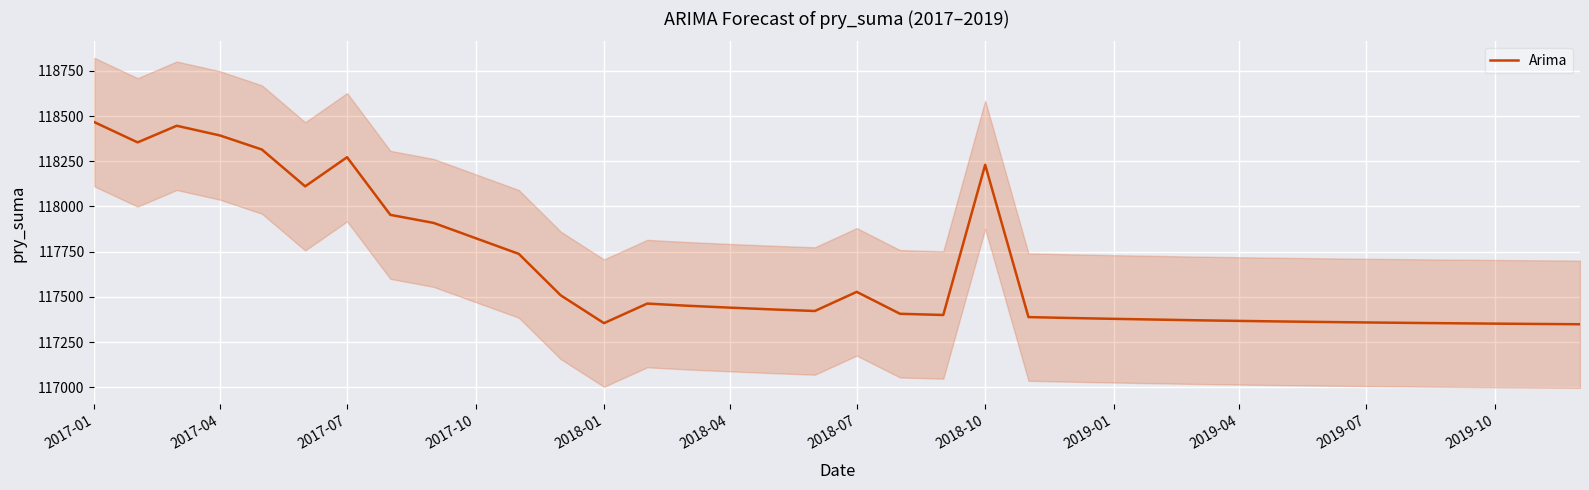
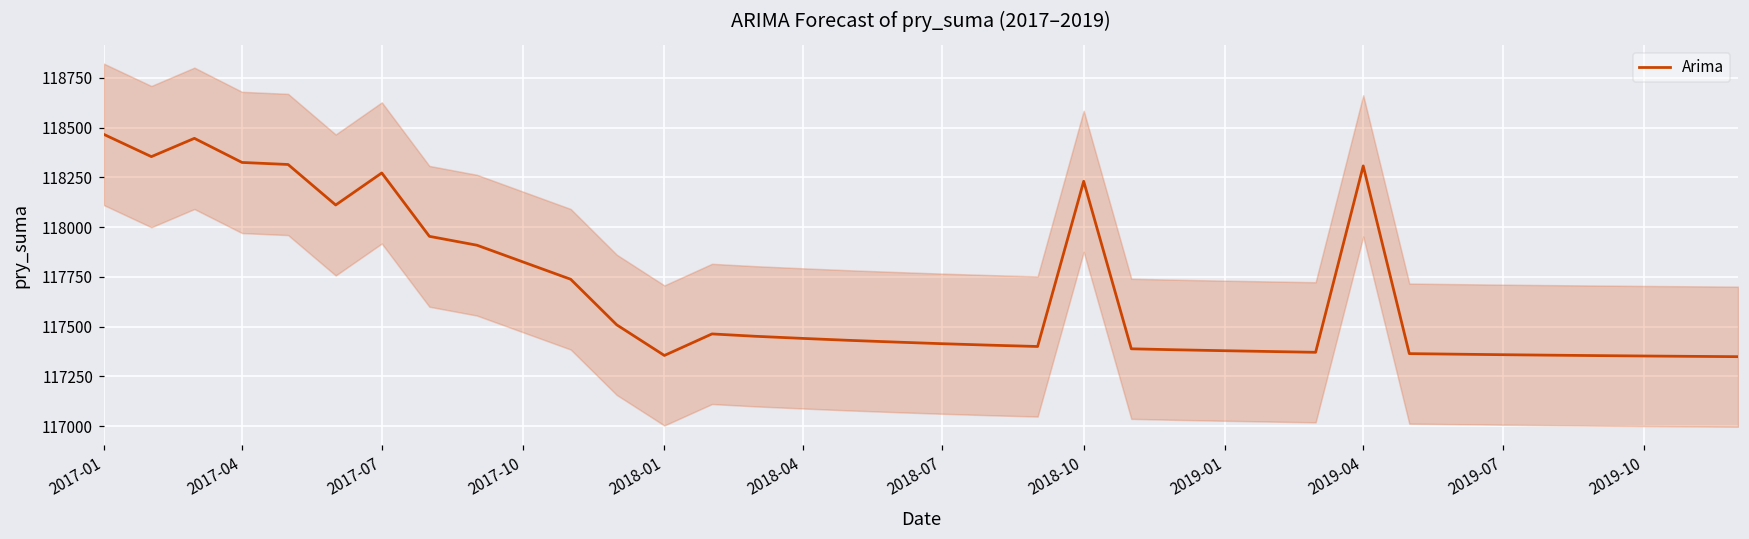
Arima, 2017-04: 118390 -> 118320
Arima, 2018-07: 117530 -> 117410
Arima, 2019-04: 117370 -> 118310
